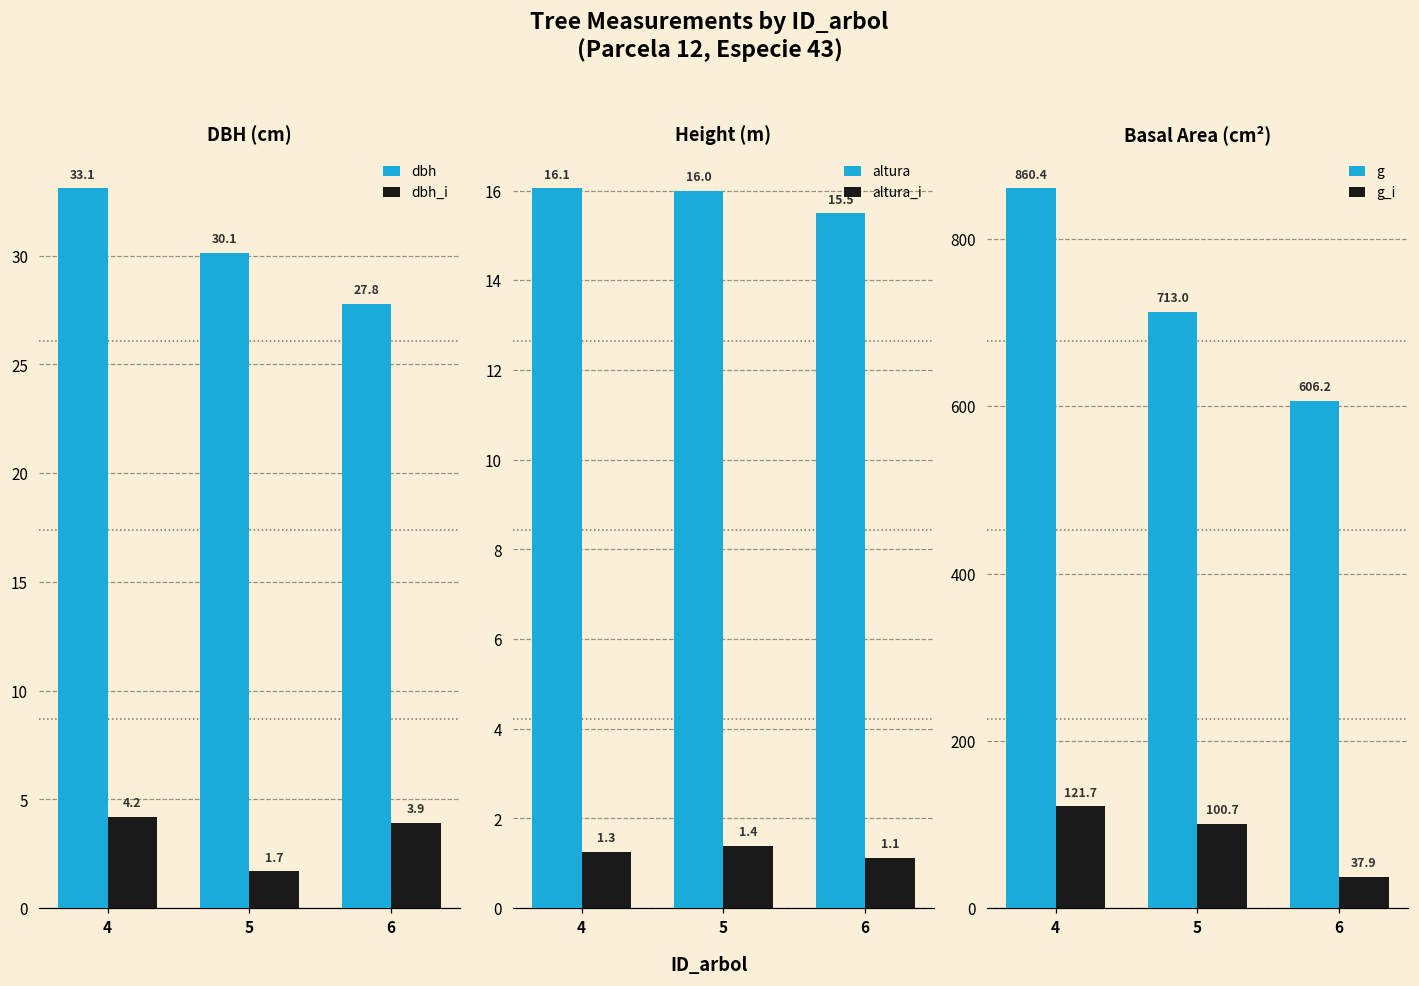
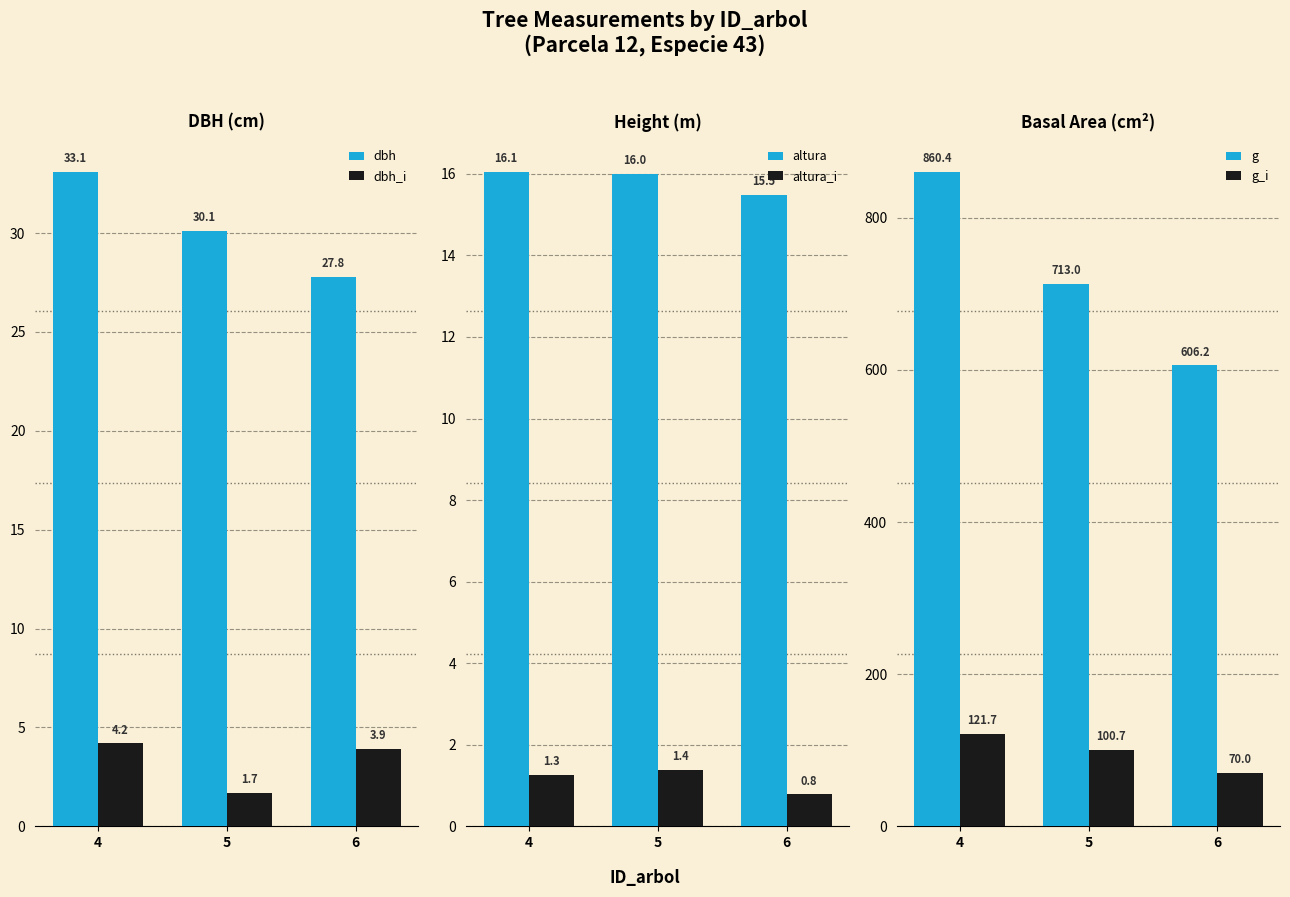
Height (m), altura_i, 6: 1.1 -> 0.8
Basal Area (cm²), g_i, 6: 37.9 -> 70.0
